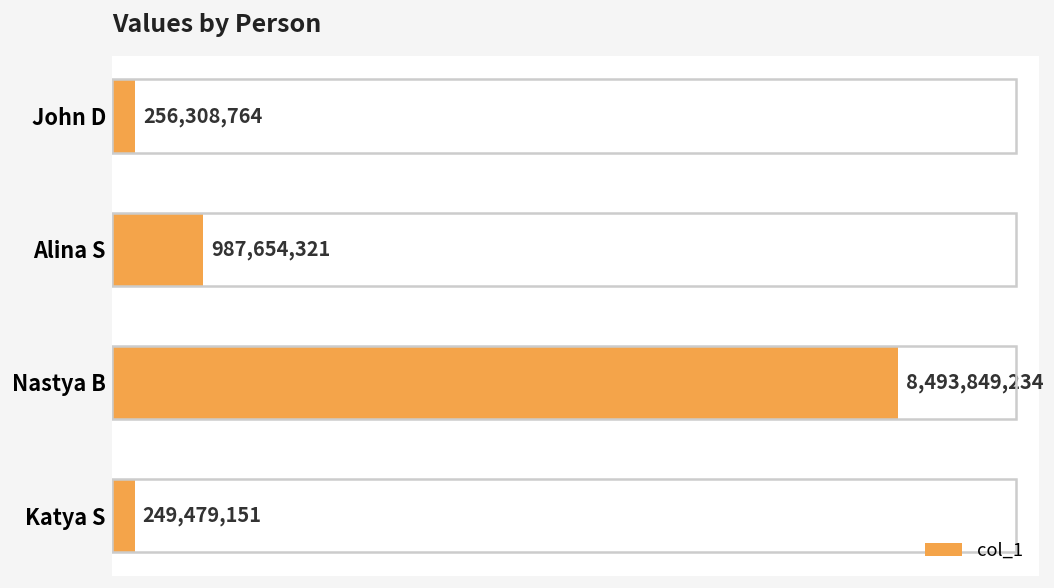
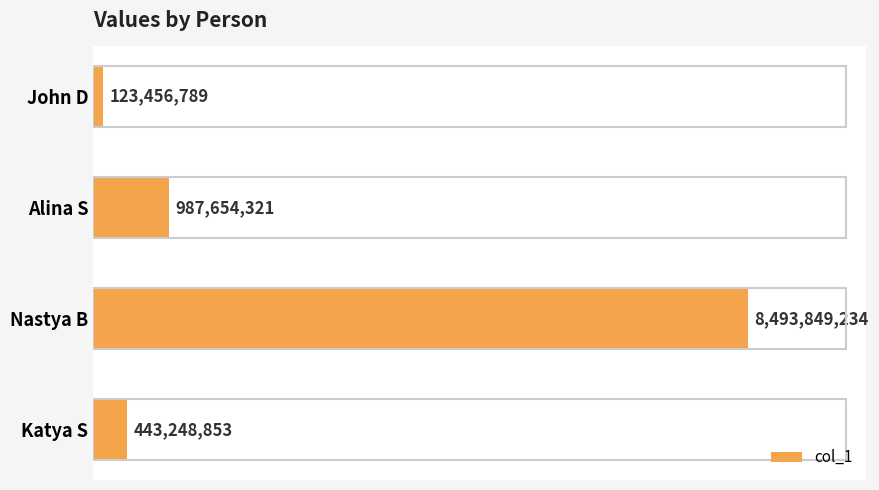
John D: 256,308,764 -> 123,456,789
Katya S: 249,479,151 -> 443,248,853
